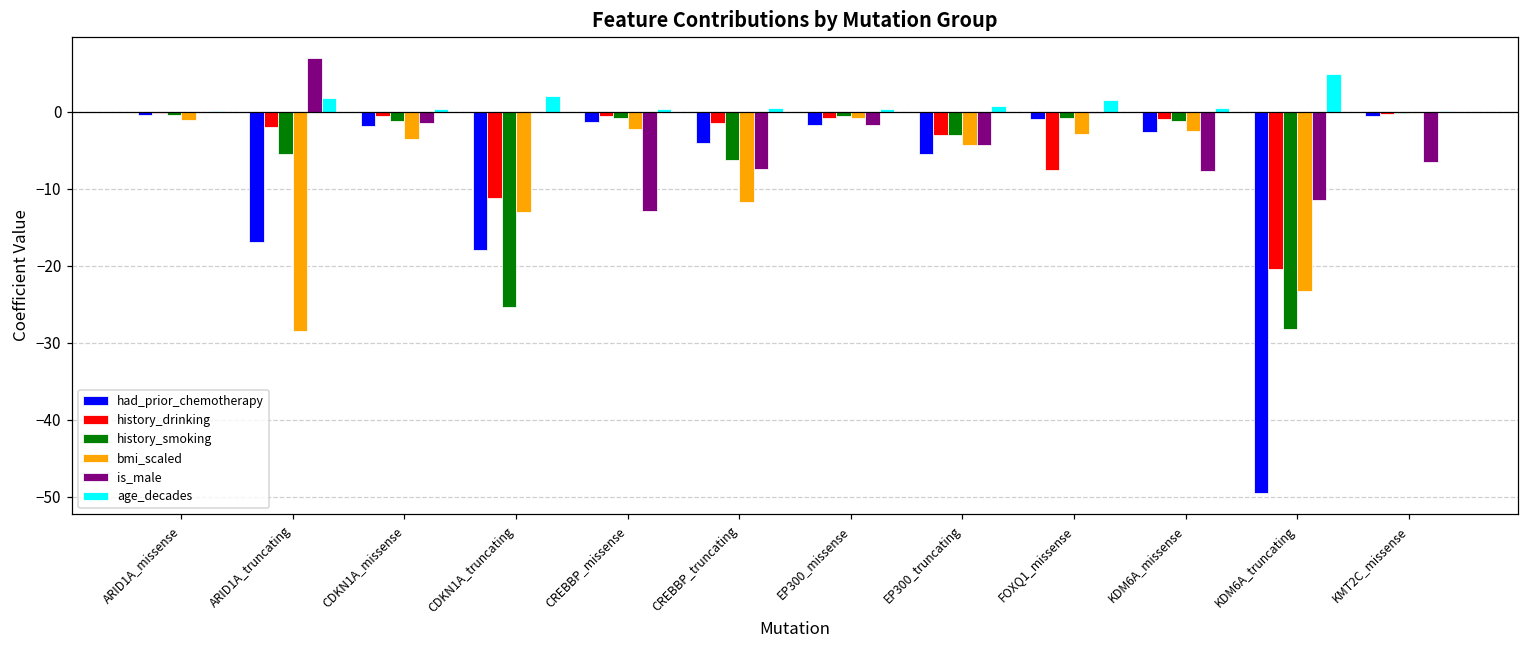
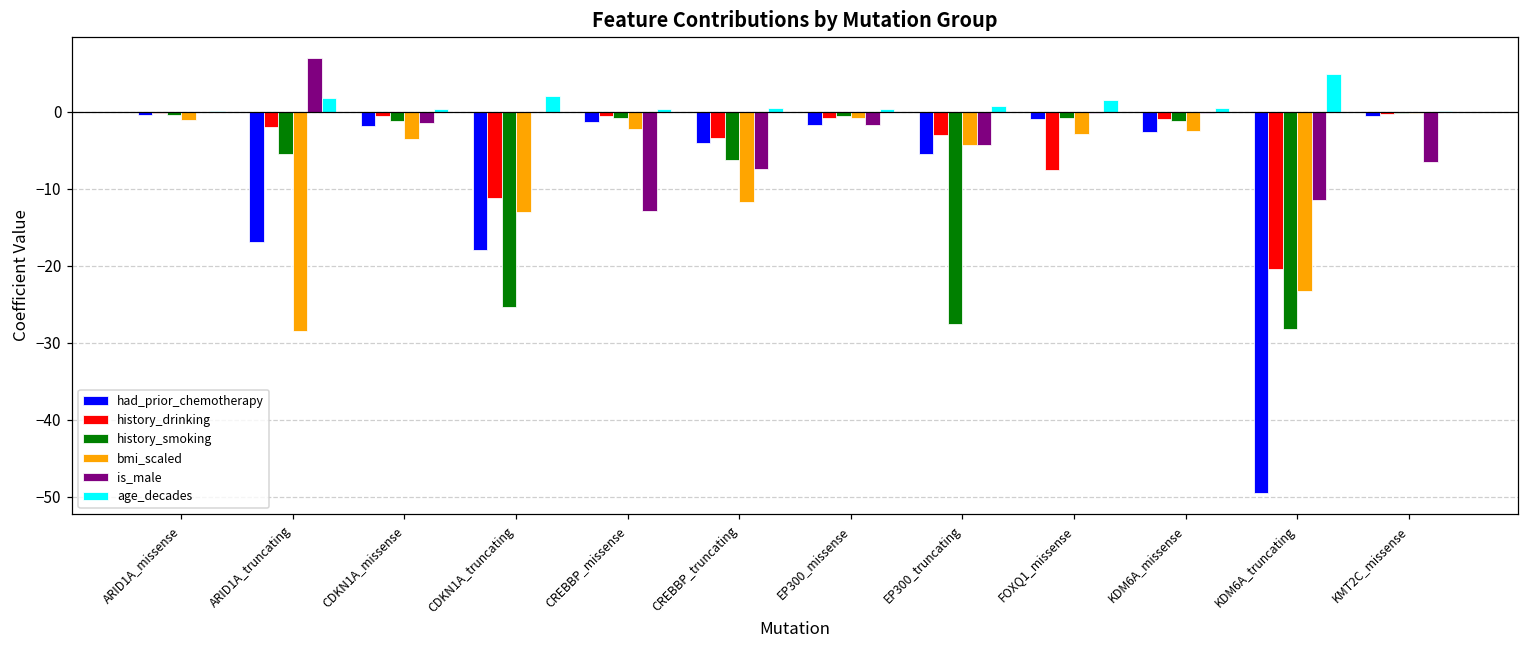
history_drinking, CREBBP_truncating: -1 -> -3
history_smoking, EP300_truncating: -3 -> -28
is_male, KDM6A_missense: -8 -> 0
